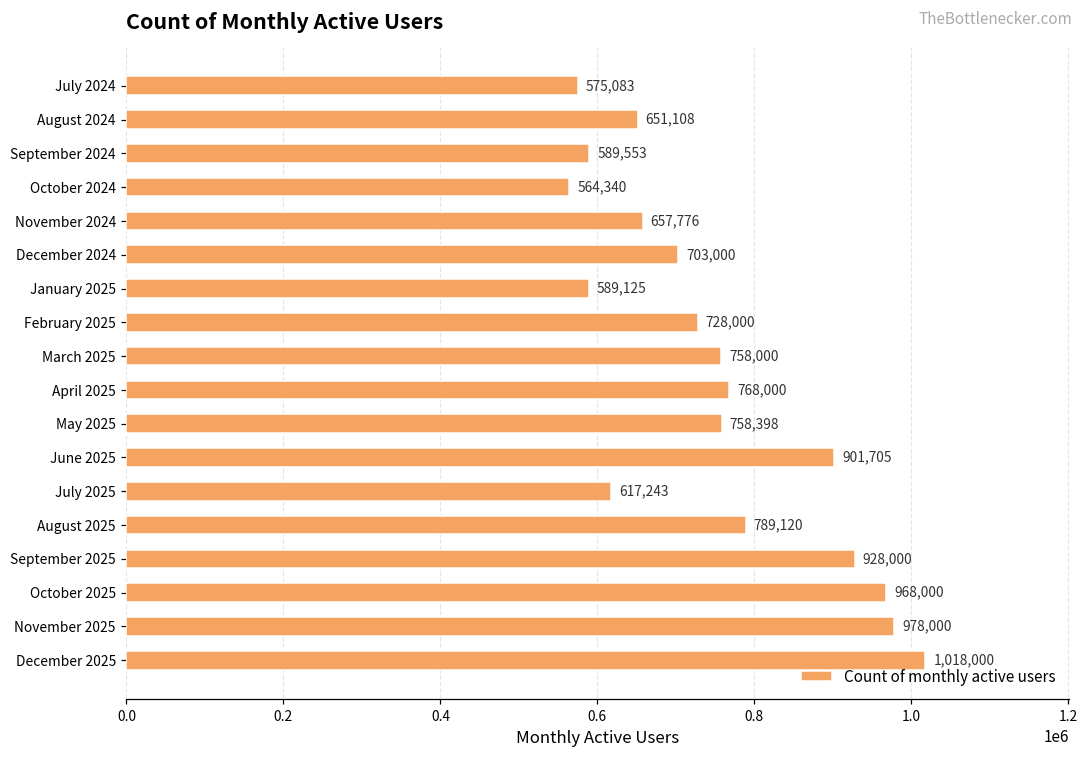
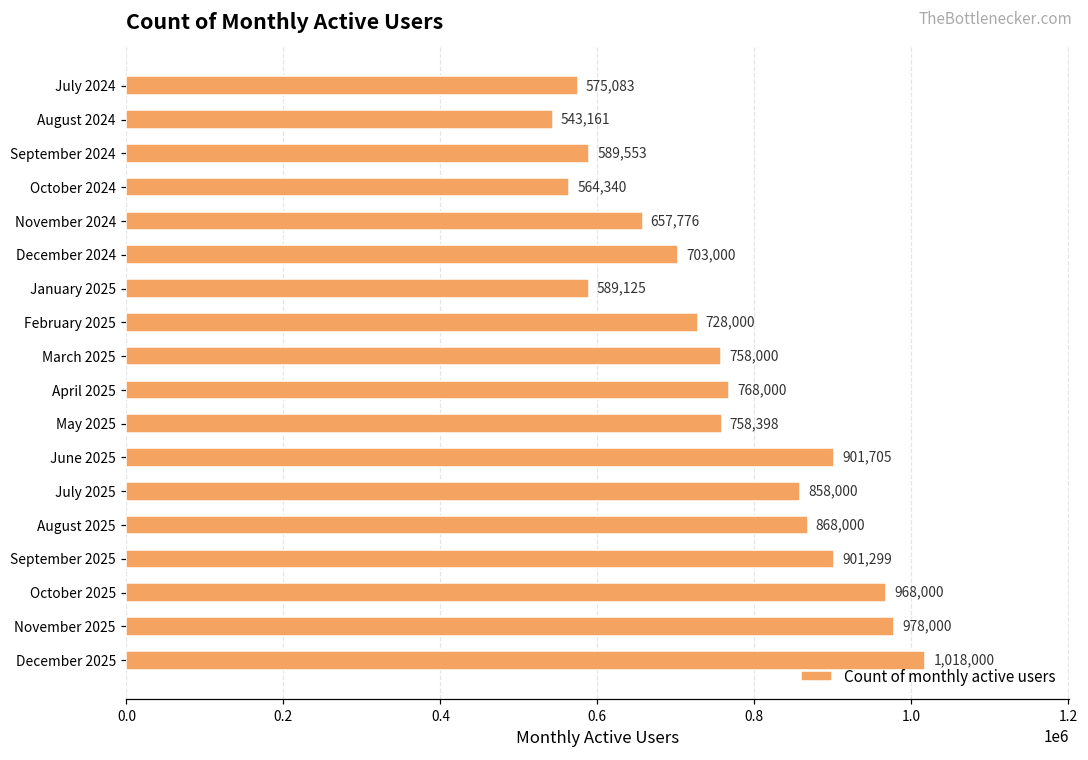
August 2024: 651,108 -> 543,161
July 2025: 617,243 -> 858,000
August 2025: 789,120 -> 868,000
September 2025: 928,000 -> 901,299
